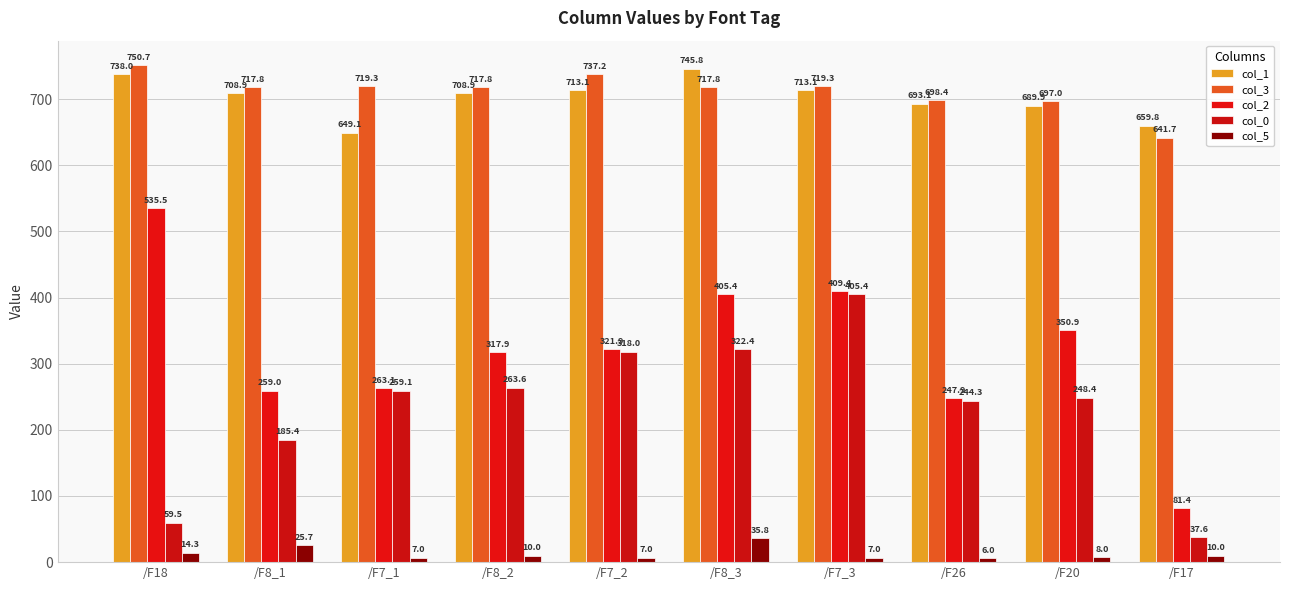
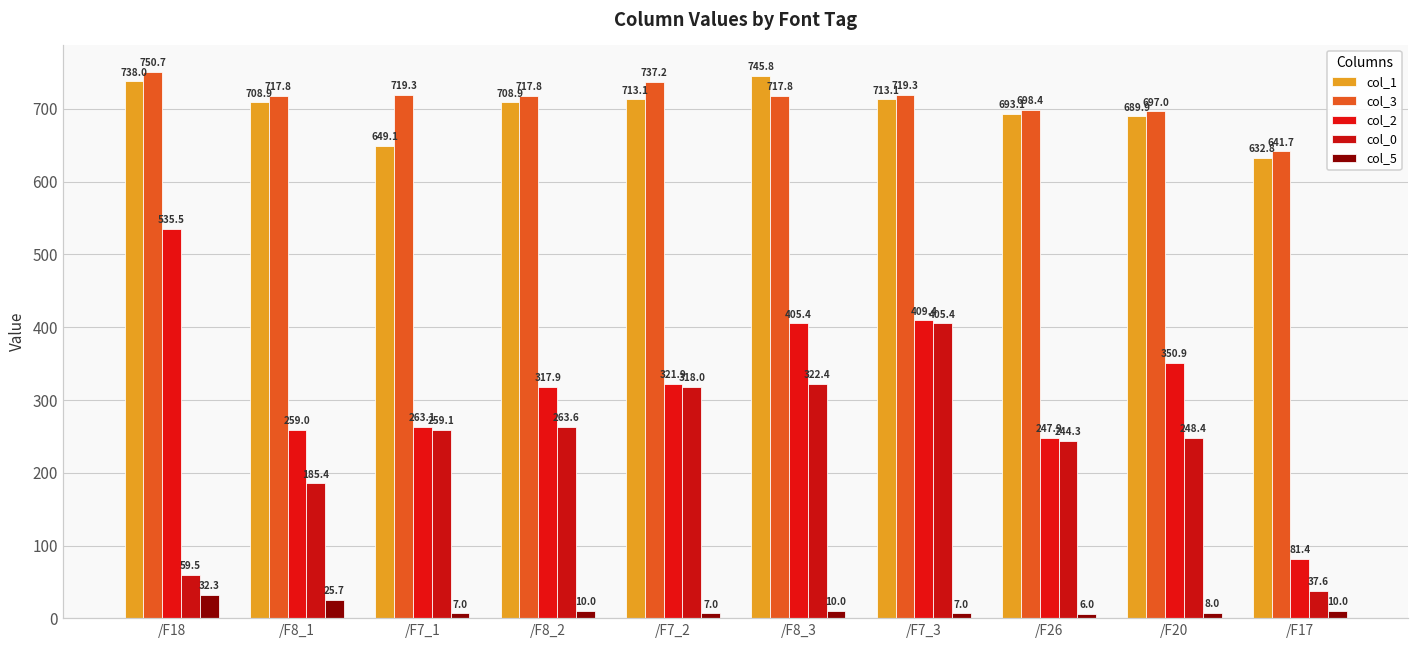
col_5, /F18: 14.3 -> 32.3
col_5, /F8_3: 35.8 -> 10.0
col_1, /F17: 659.8 -> 632.8
